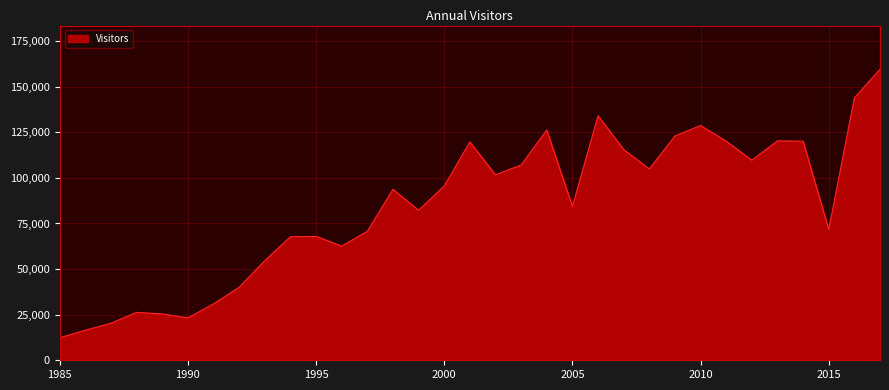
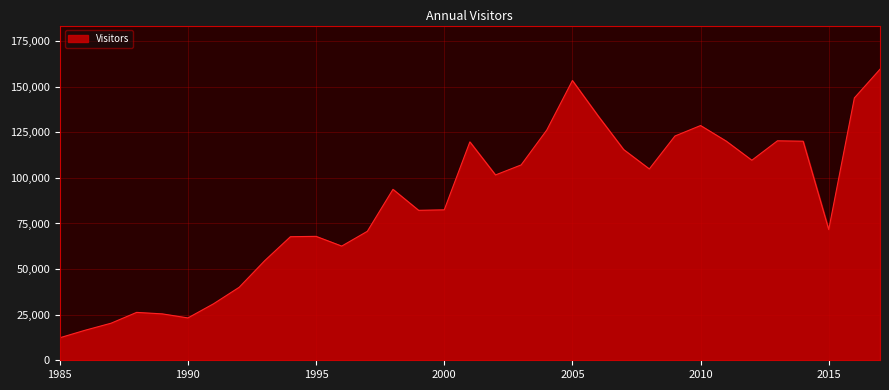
2000: 96,000 -> 82,000
2005: 84,000 -> 153,000
